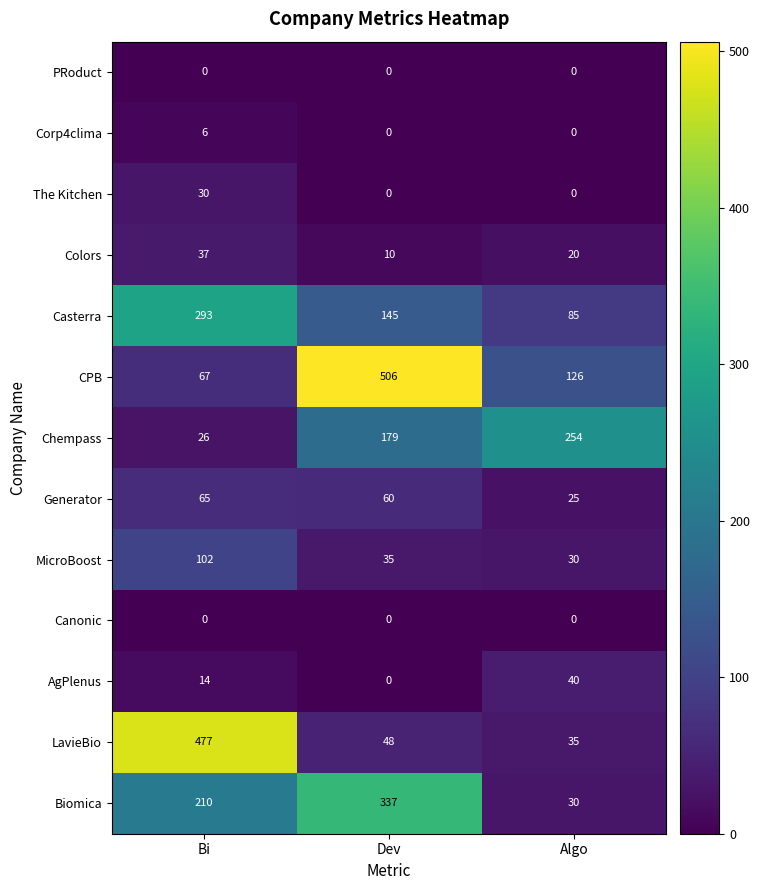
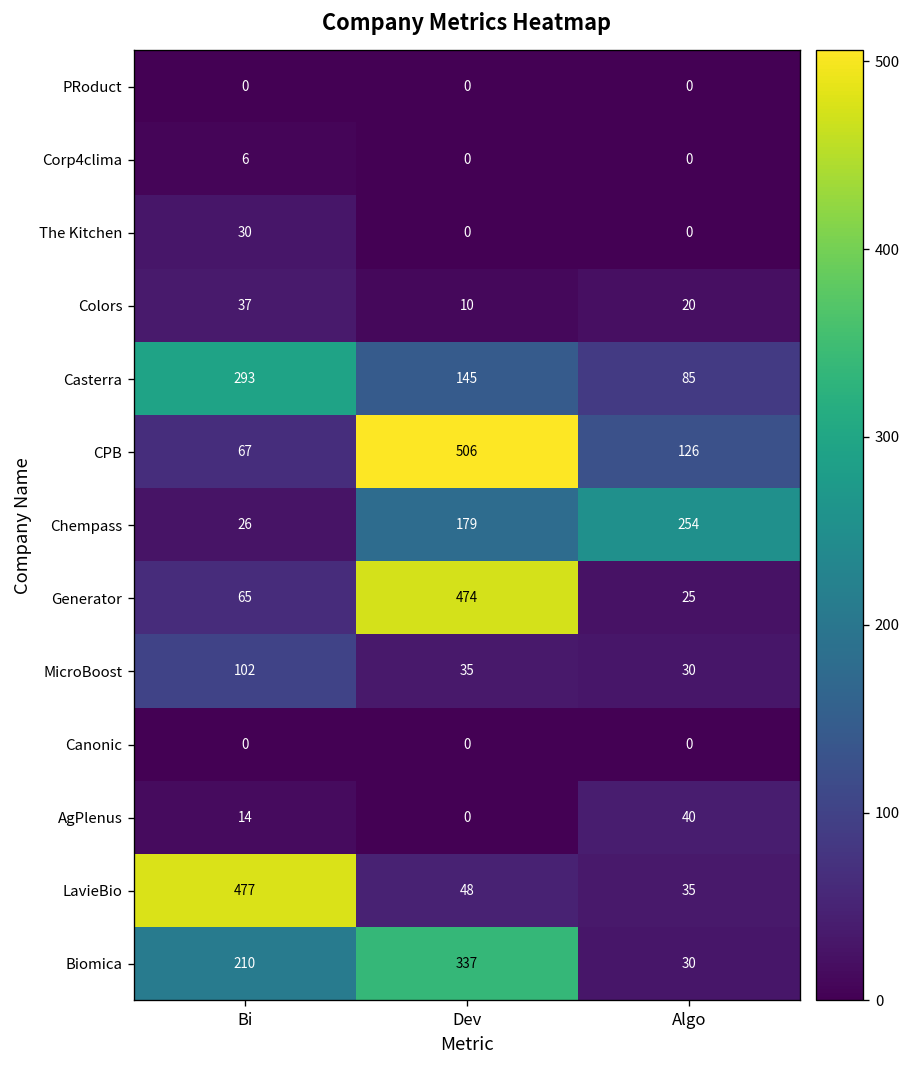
Generator, Dev: 60 -> 474
